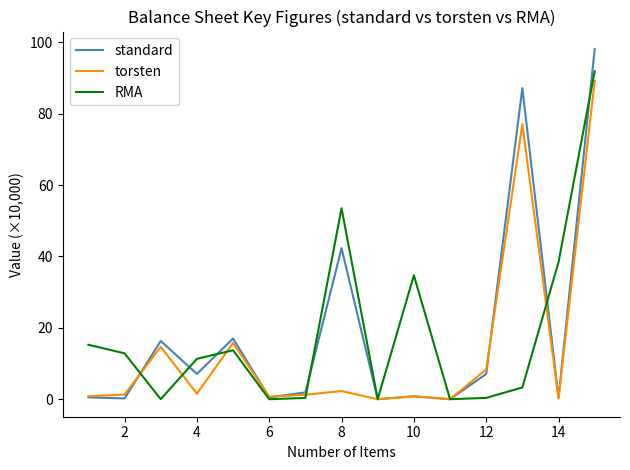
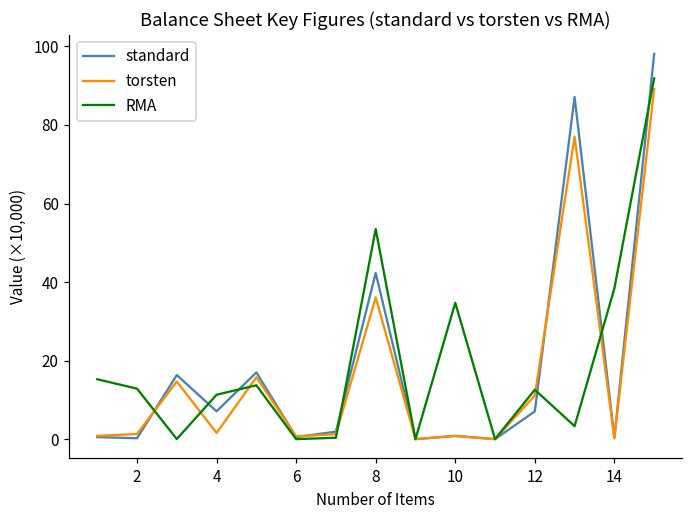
torsten, 8: 2 -> 36
torsten, 12: 8 -> 11
RMA, 12: 0 -> 13
